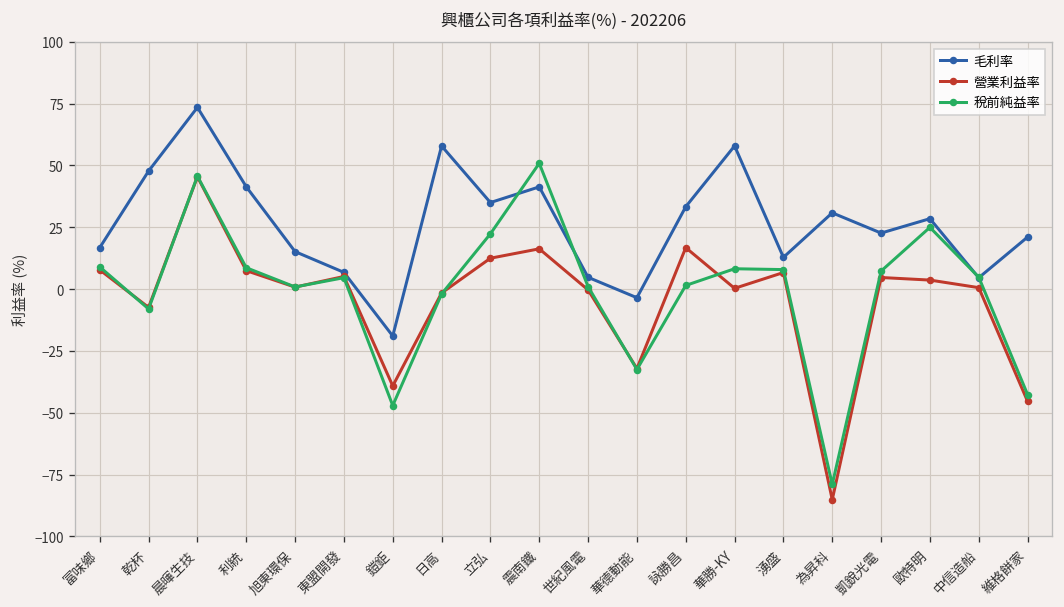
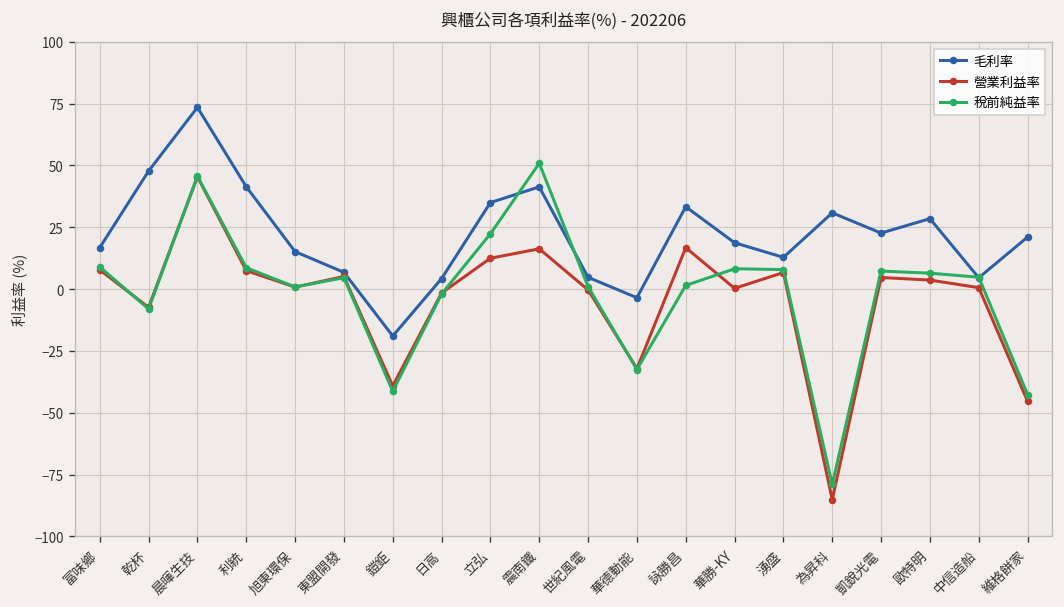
稅前純益率, 鎧鉅: -47 -> -41
毛利率, 日高: 58 -> 4
毛利率, 華勝-KY: 58 -> 19
稅前純益率, 歐特明: 25 -> 6
